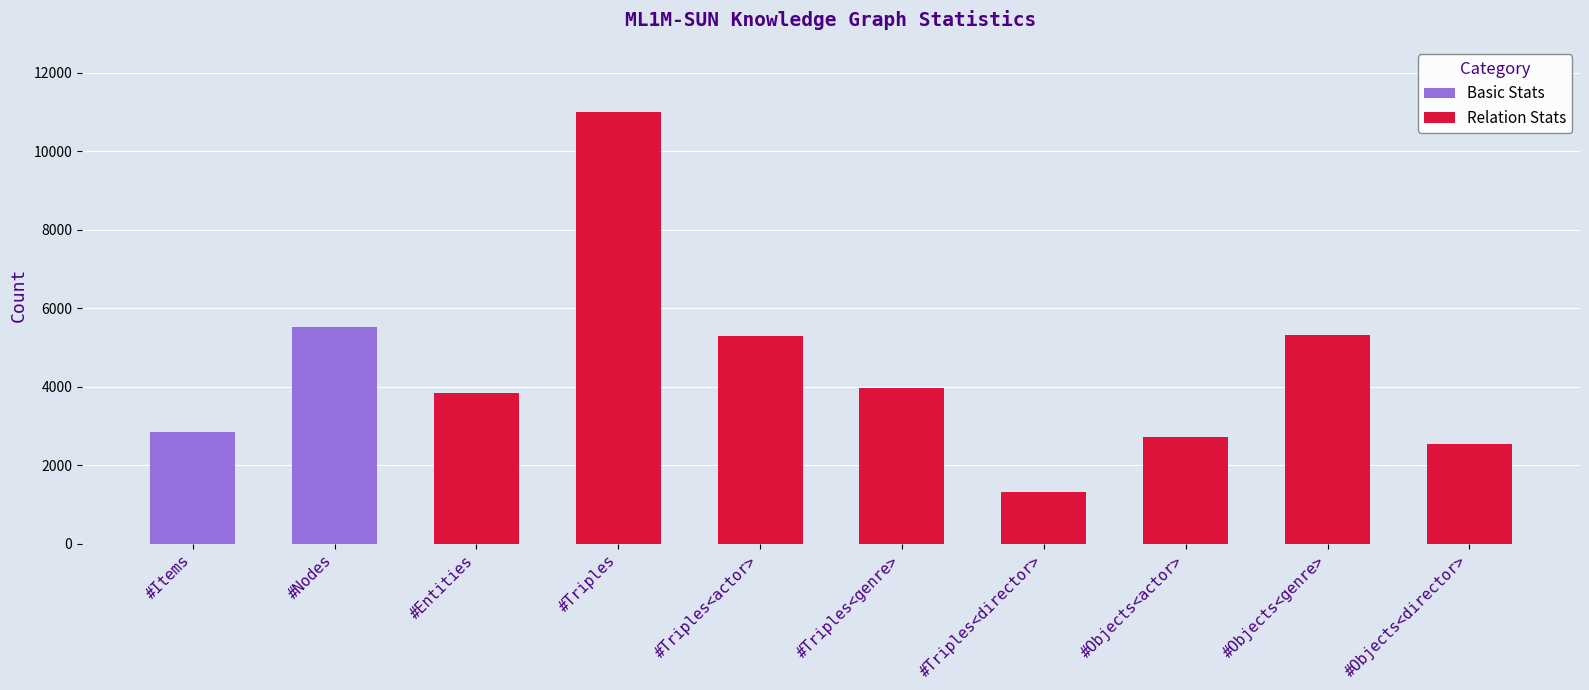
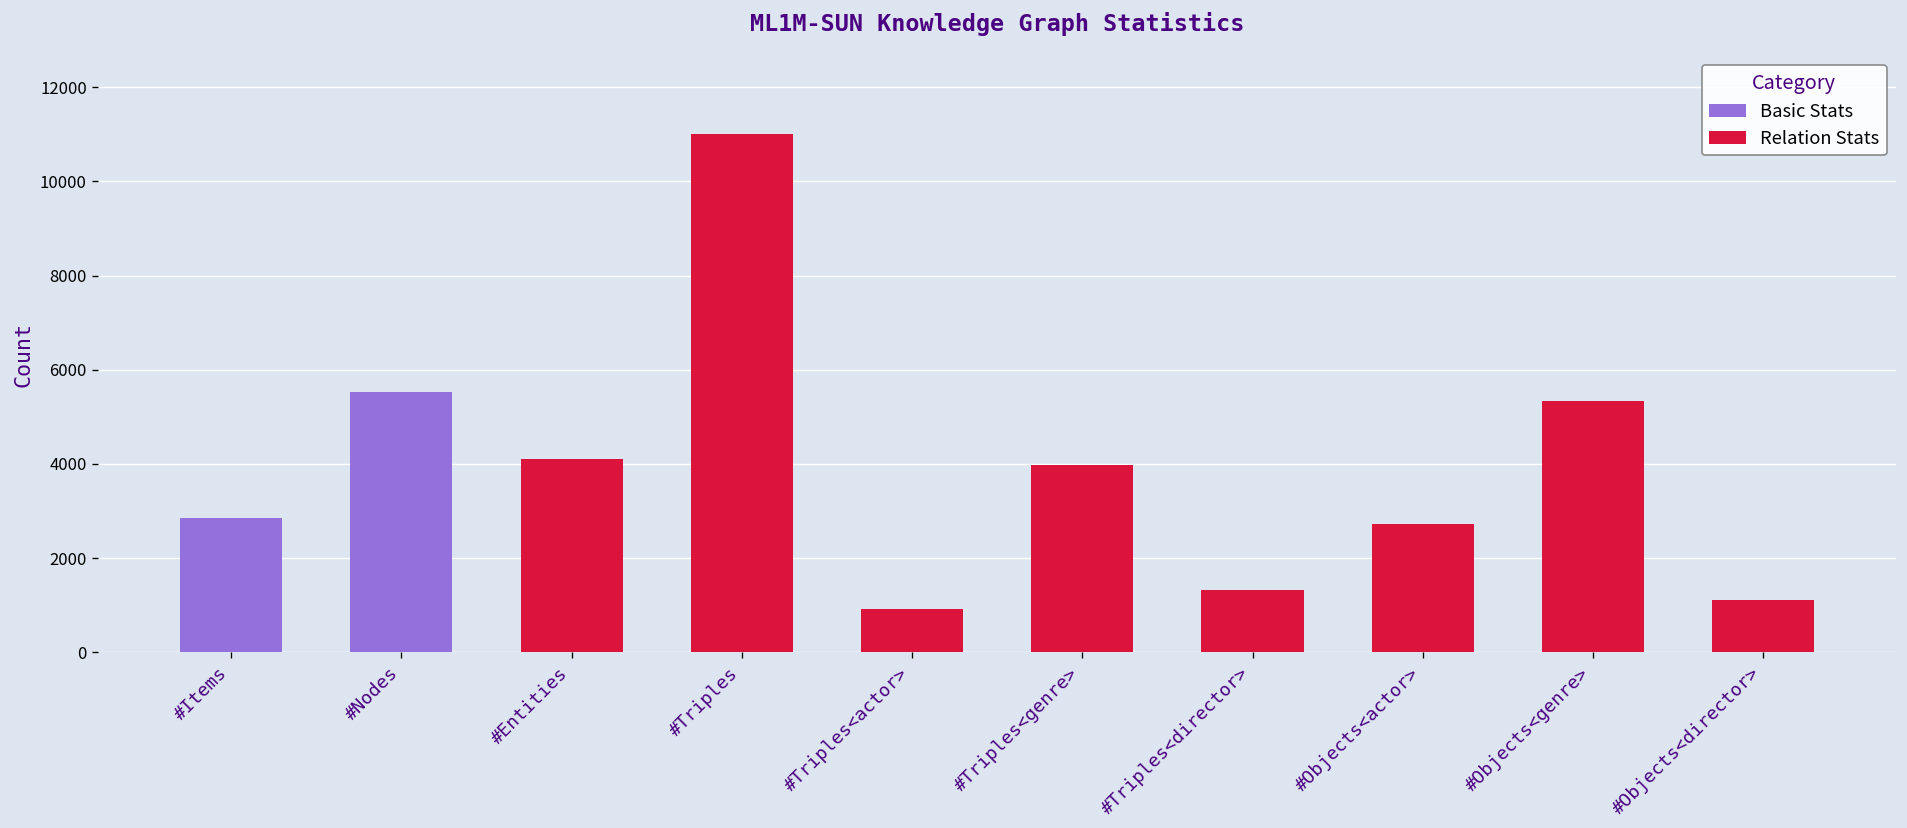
Relation Stats, #Entities: 3800 -> 4100
Relation Stats, #Triples<actor>: 5300 -> 900
Relation Stats, #Objects<director>: 2500 -> 1100
